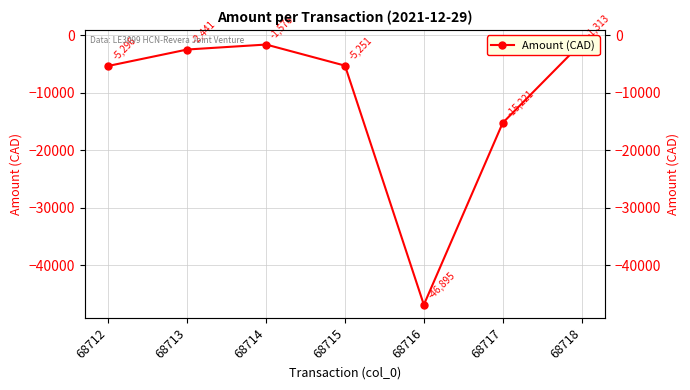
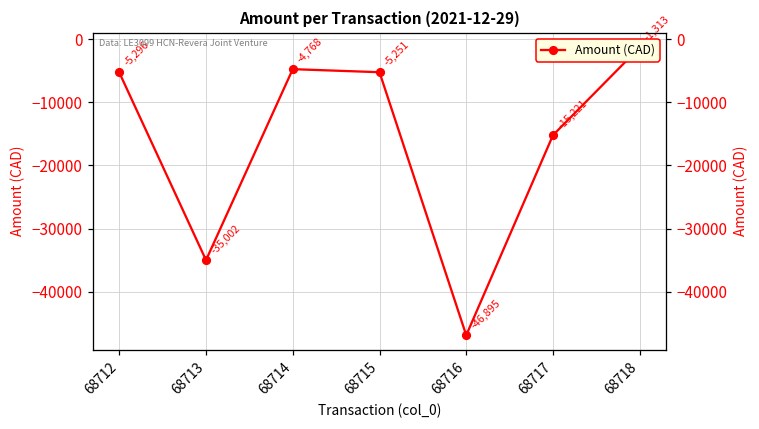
68713: -2,441 -> -35,002
68714: -1,576 -> -4,768
